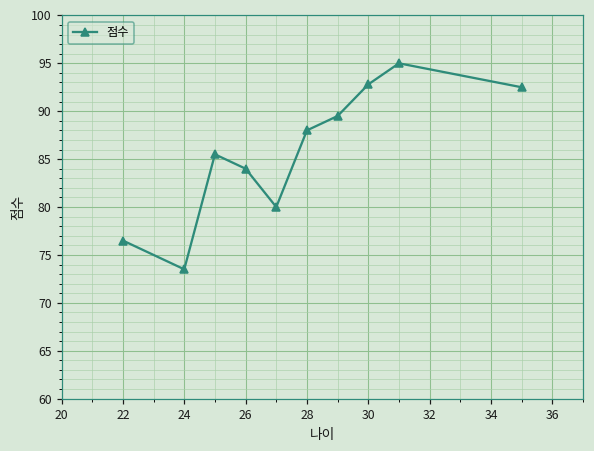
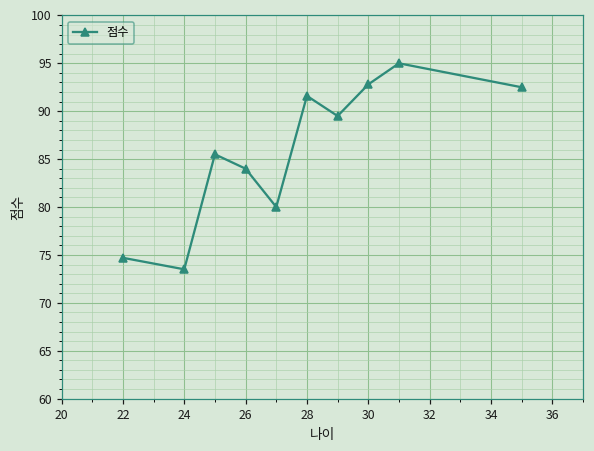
22: 77 -> 75
28: 88 -> 92
